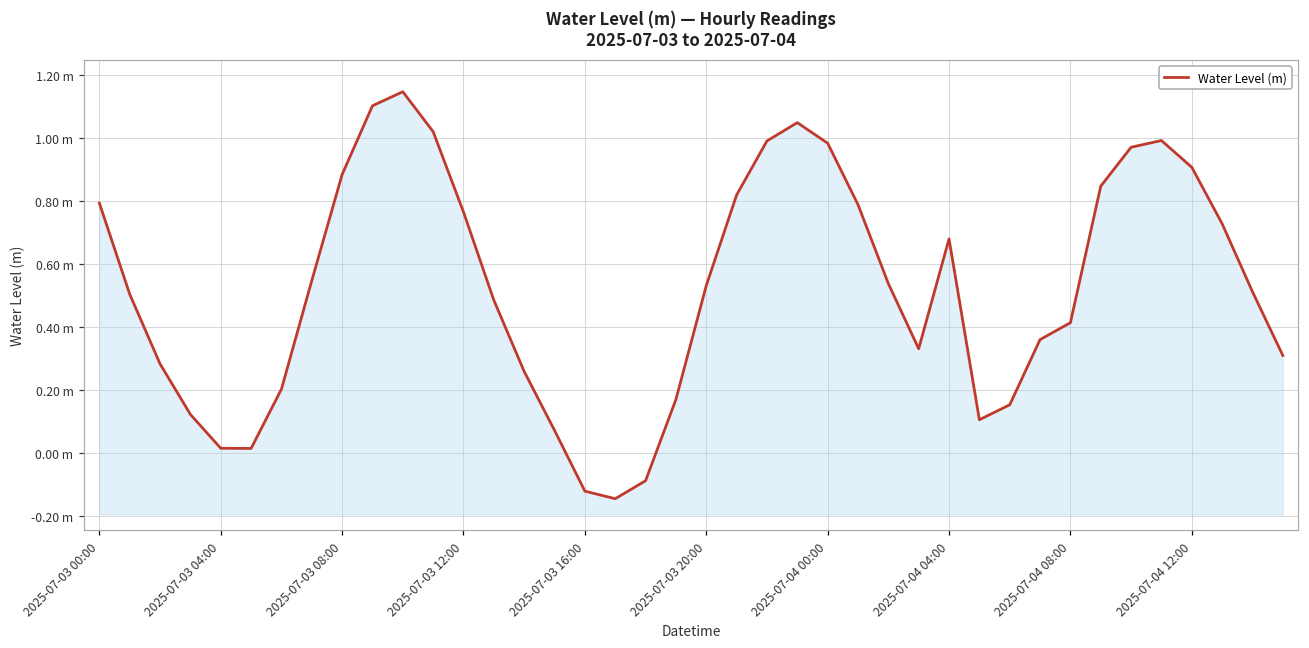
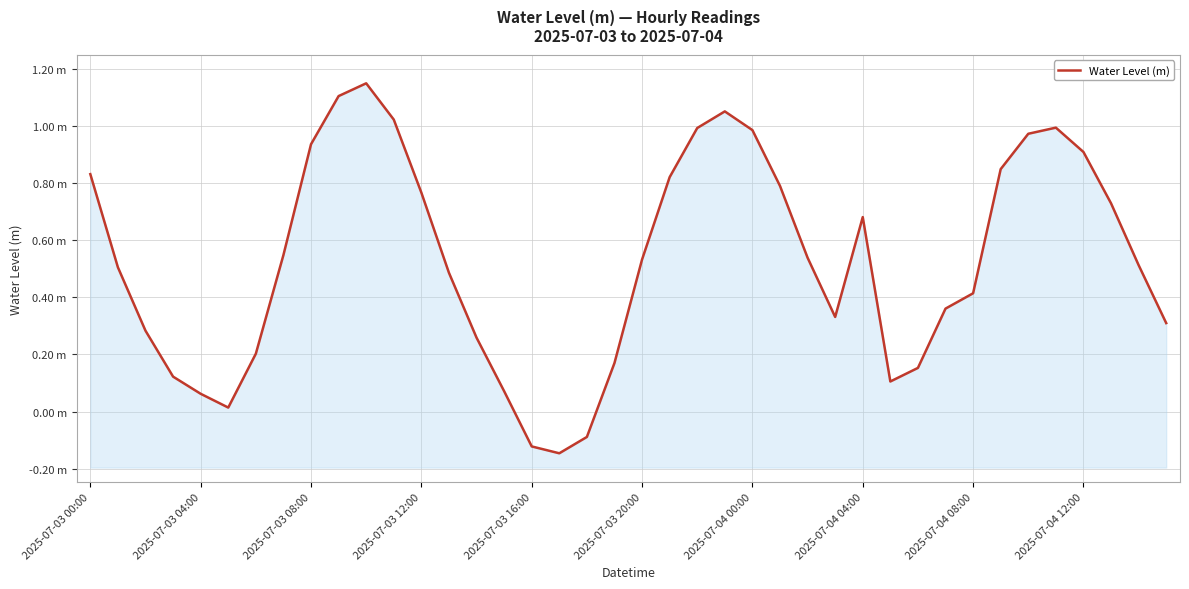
2025-07-03 00:00: 0.79 m -> 0.83 m
2025-07-03 04:00: 0.01 m -> 0.06 m
2025-07-03 08:00: 0.88 m -> 0.94 m
